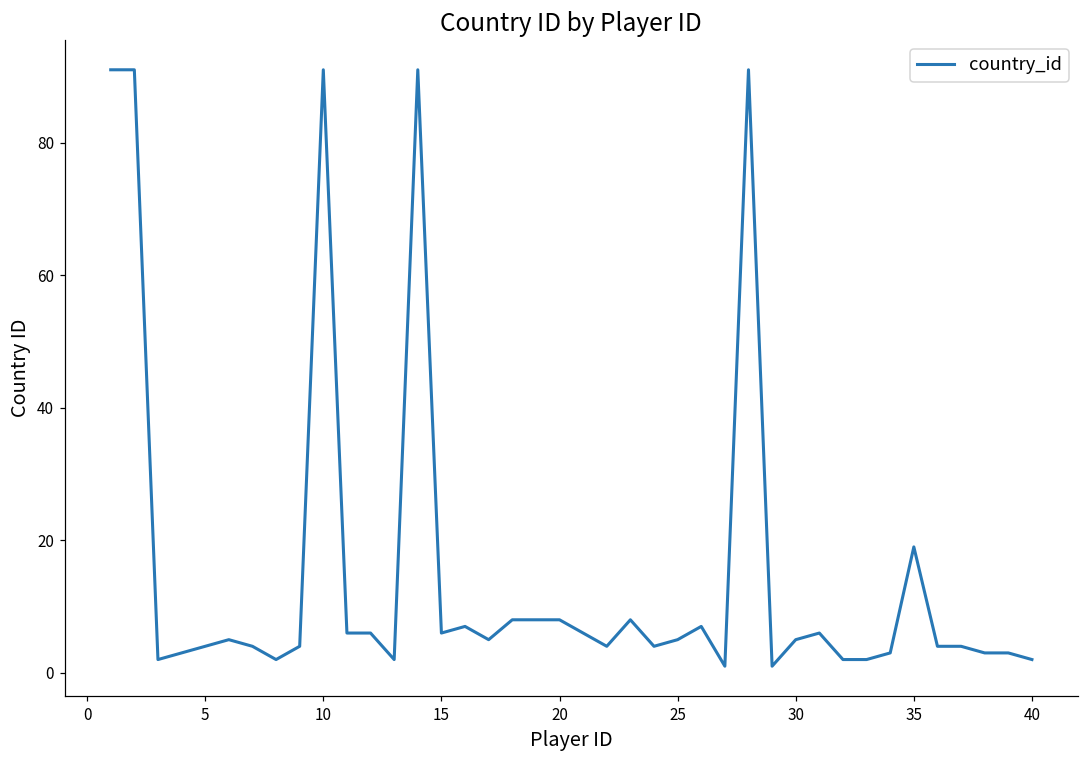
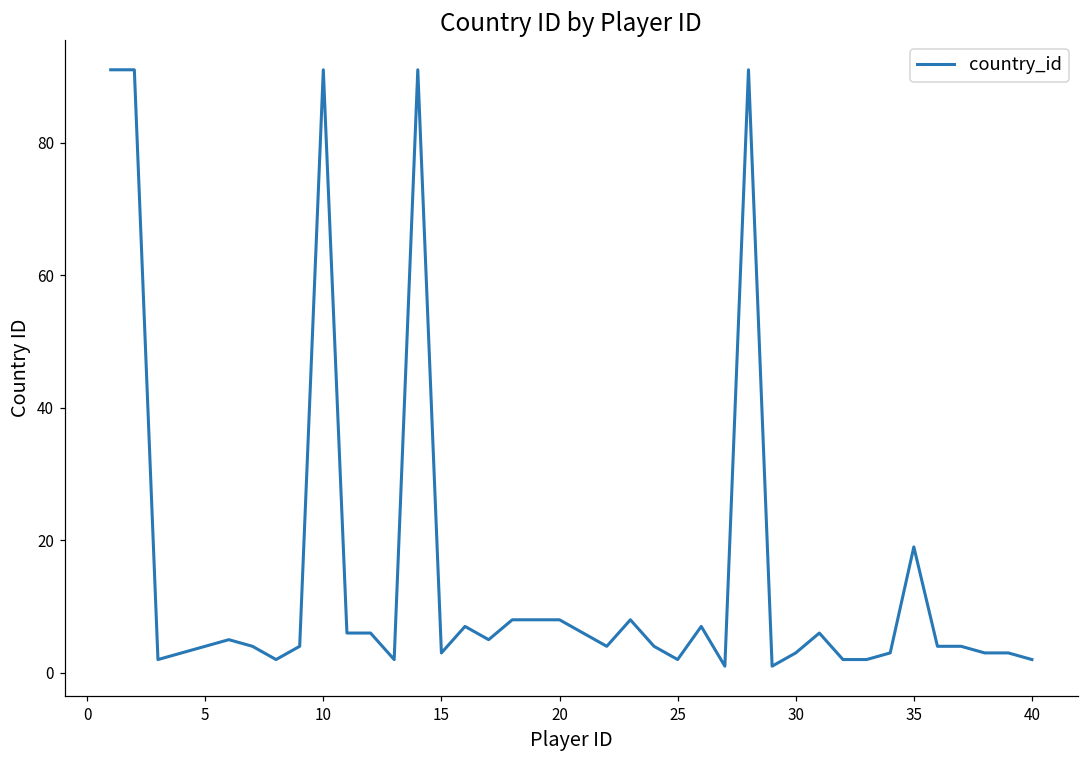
15: 6 -> 3
25: 5 -> 2
30: 5 -> 3
